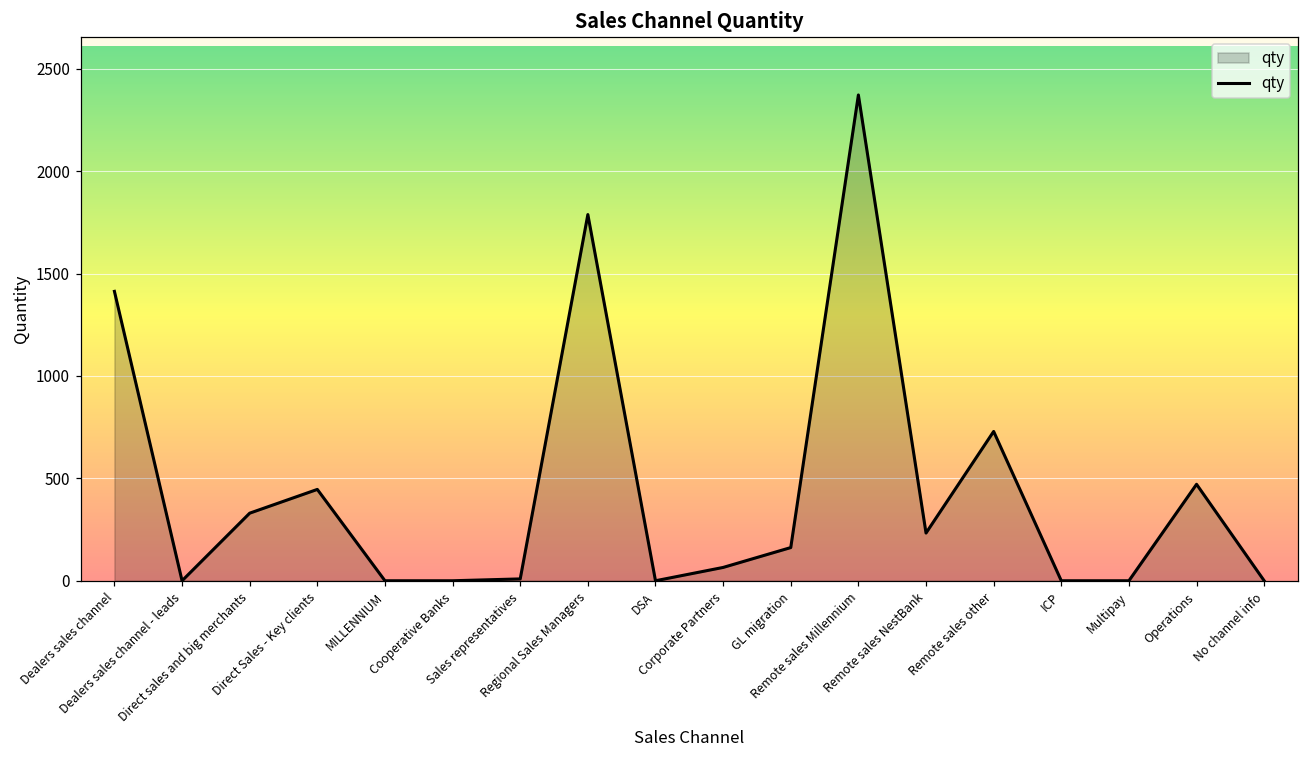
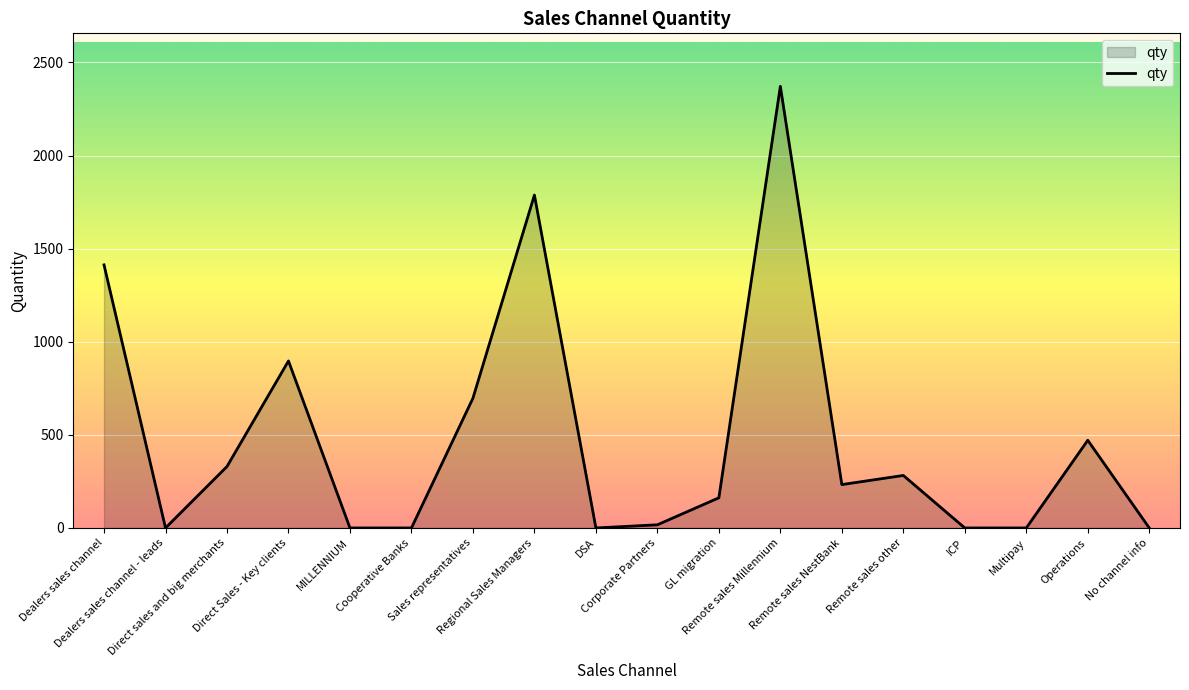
Direct Sales - Key clients: 450 -> 900
Sales representatives: 10 -> 700
Corporate Partners: 70 -> 20
Remote sales other: 730 -> 280
